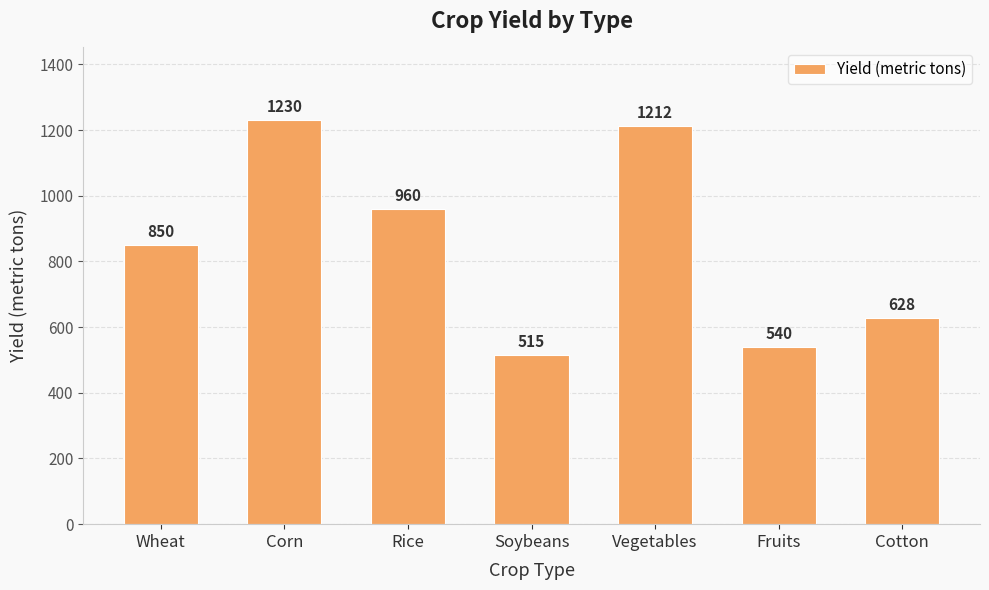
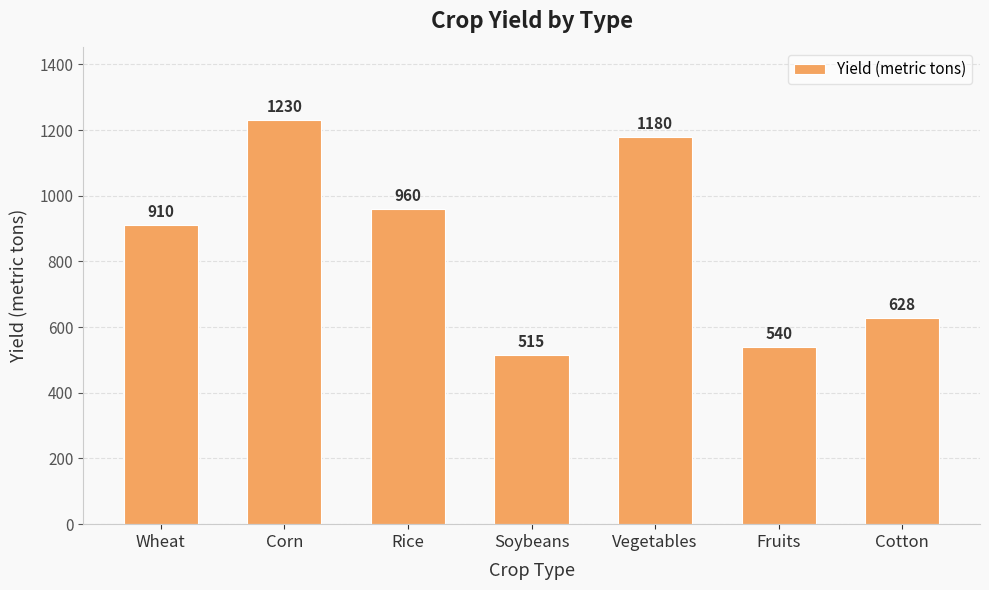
Wheat: 850 -> 910
Vegetables: 1212 -> 1180
